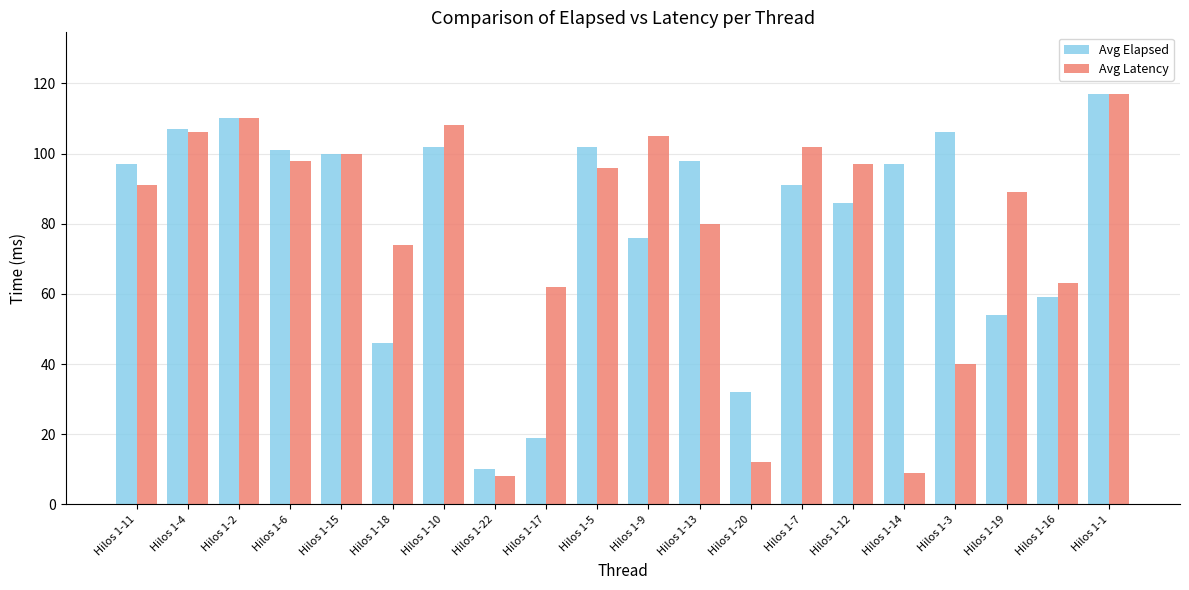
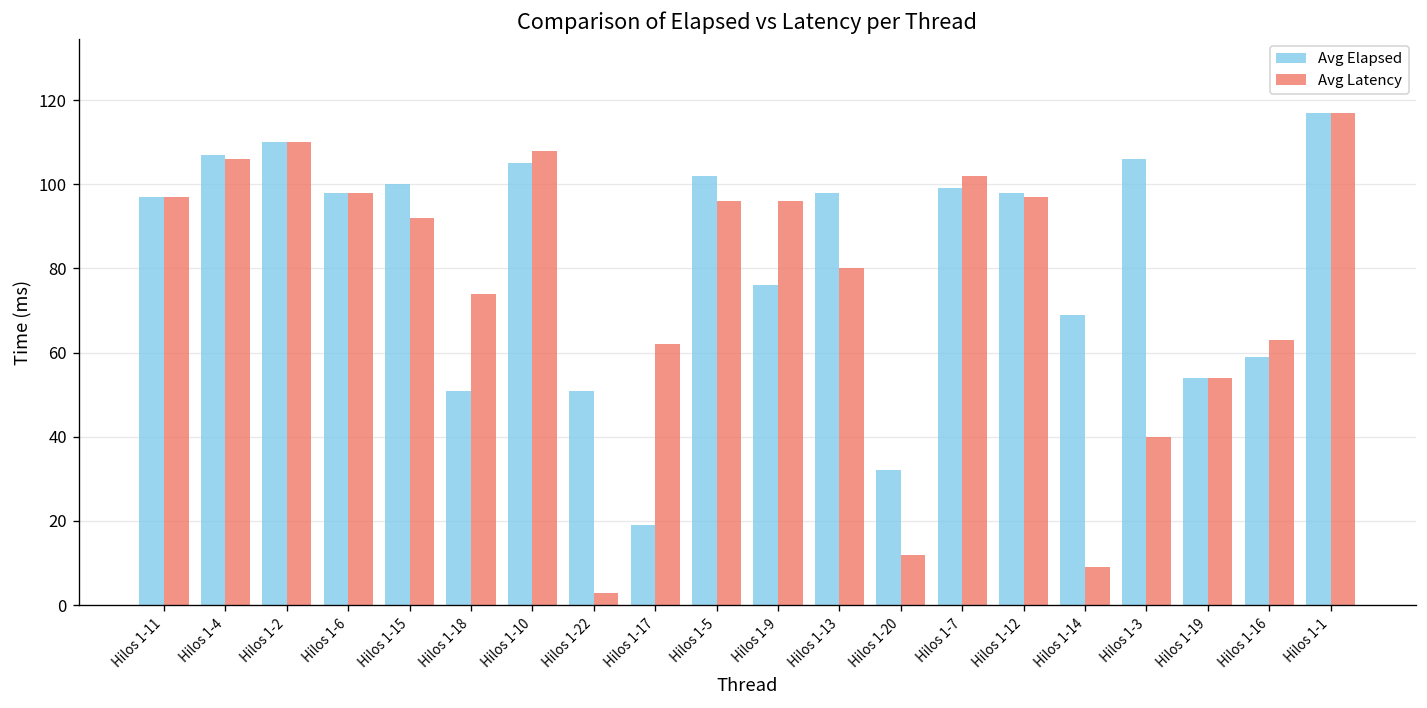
Avg Latency, Hilos 1-11: 91 -> 97
Avg Elapsed, Hilos 1-6: 101 -> 98
Avg Latency, Hilos 1-15: 100 -> 92
Avg Elapsed, Hilos 1-18: 46 -> 51
Avg Elapsed, Hilos 1-10: 102 -> 105
Avg Elapsed, Hilos 1-22: 10 -> 51
Avg Latency, Hilos 1-22: 8 -> 3
Avg Latency, Hilos 1-9: 105 -> 96
Avg Elapsed, Hilos 1-7: 91 -> 99
Avg Elapsed, Hilos 1-12: 86 -> 98
Avg Elapsed, Hilos 1-14: 97 -> 69
Avg Latency, Hilos 1-19: 89 -> 54
